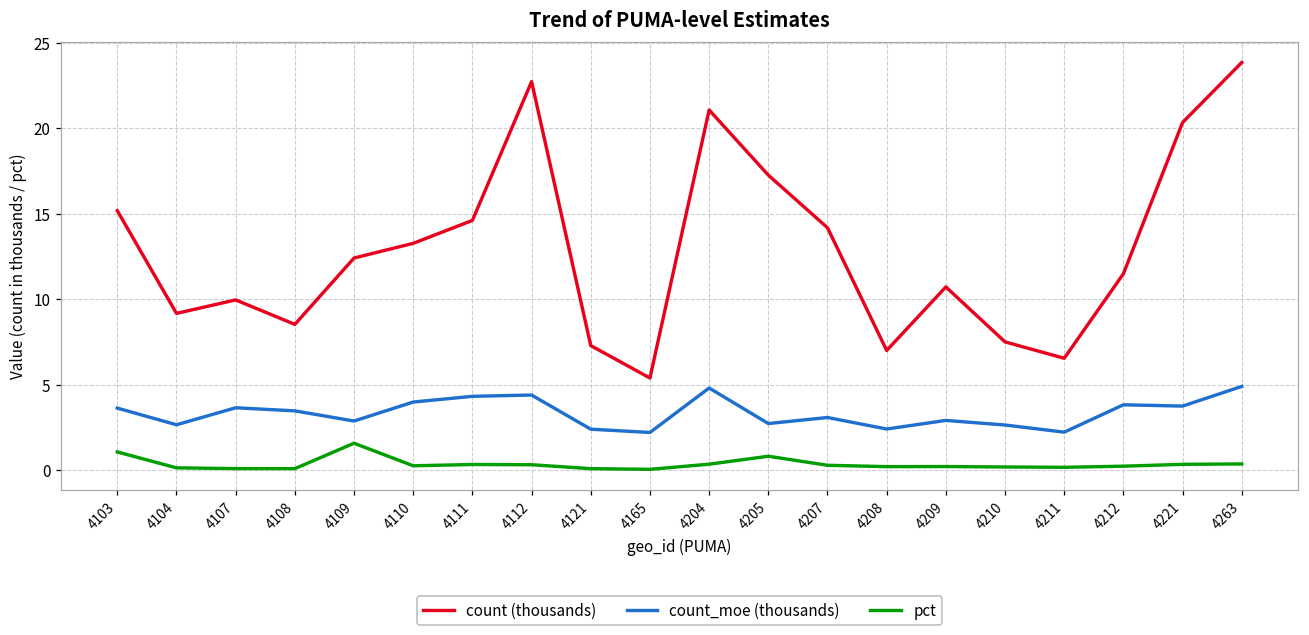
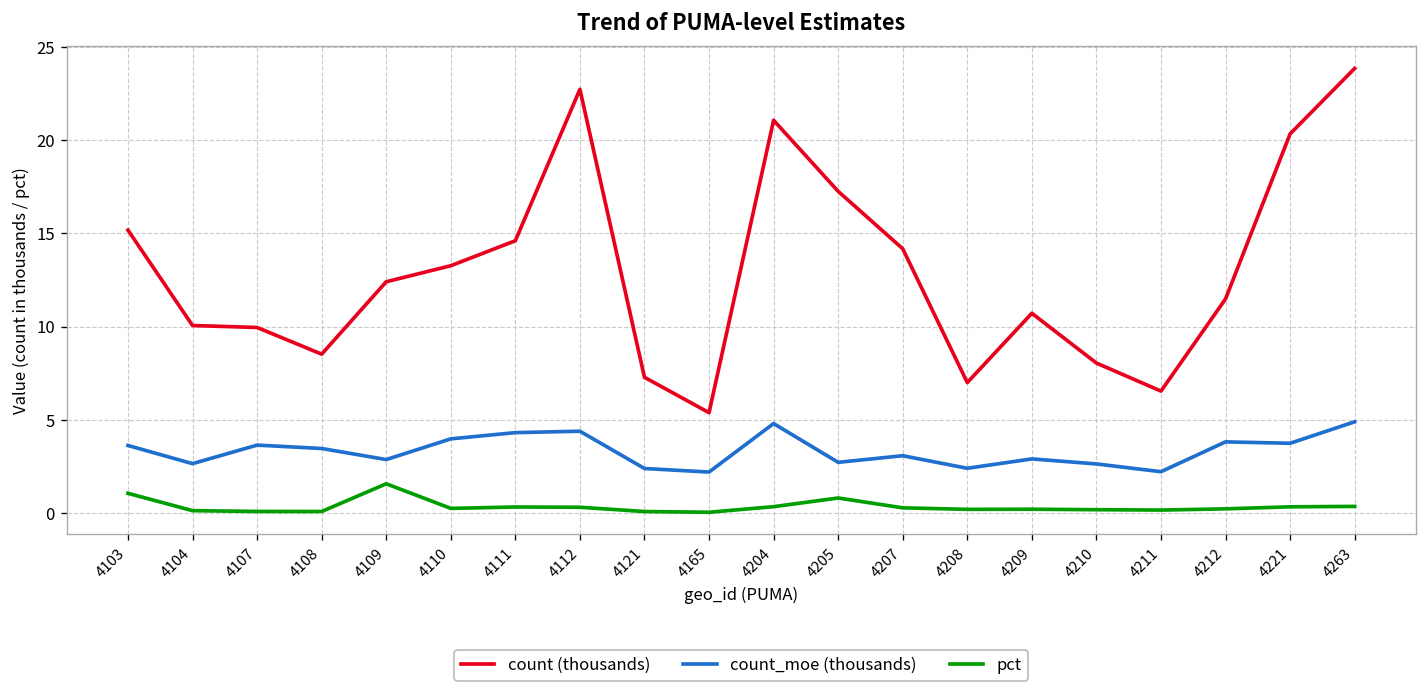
count (thousands), 4104: 9.2 -> 10.1
count (thousands), 4210: 7.5 -> 8.0
